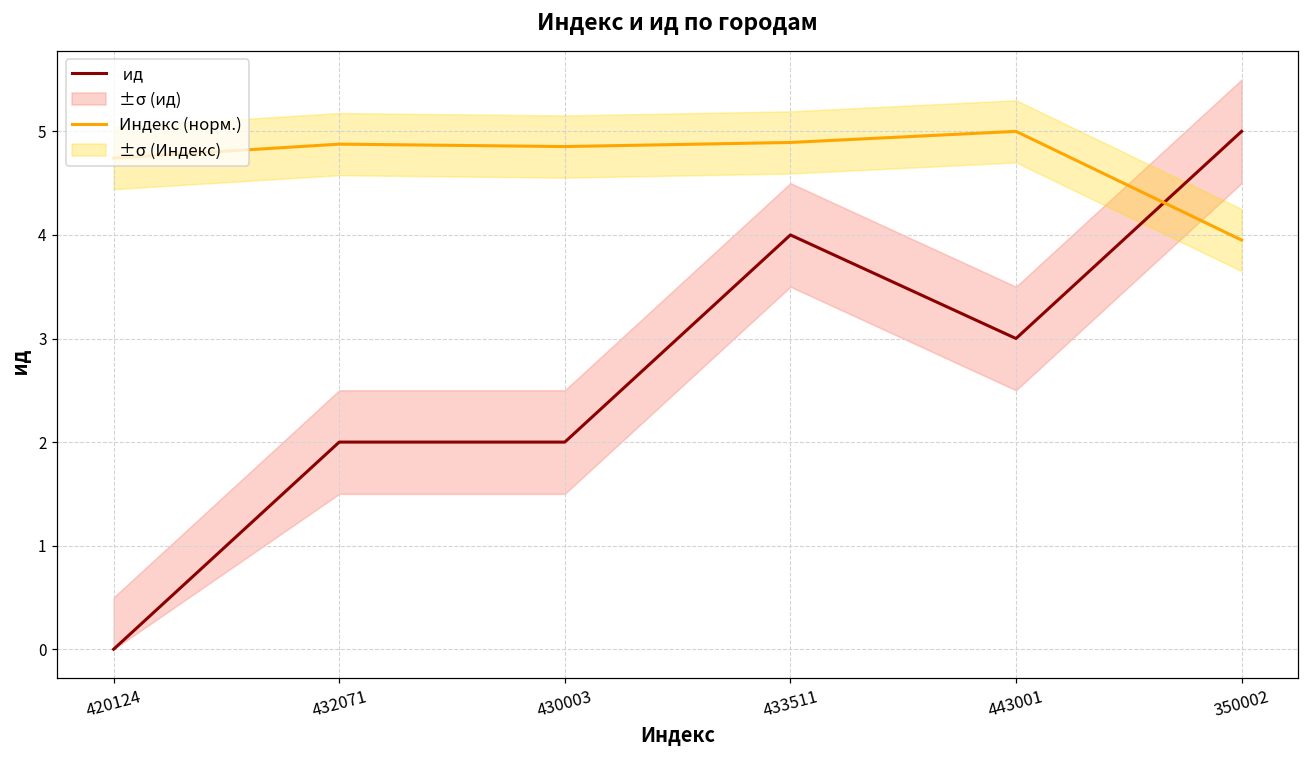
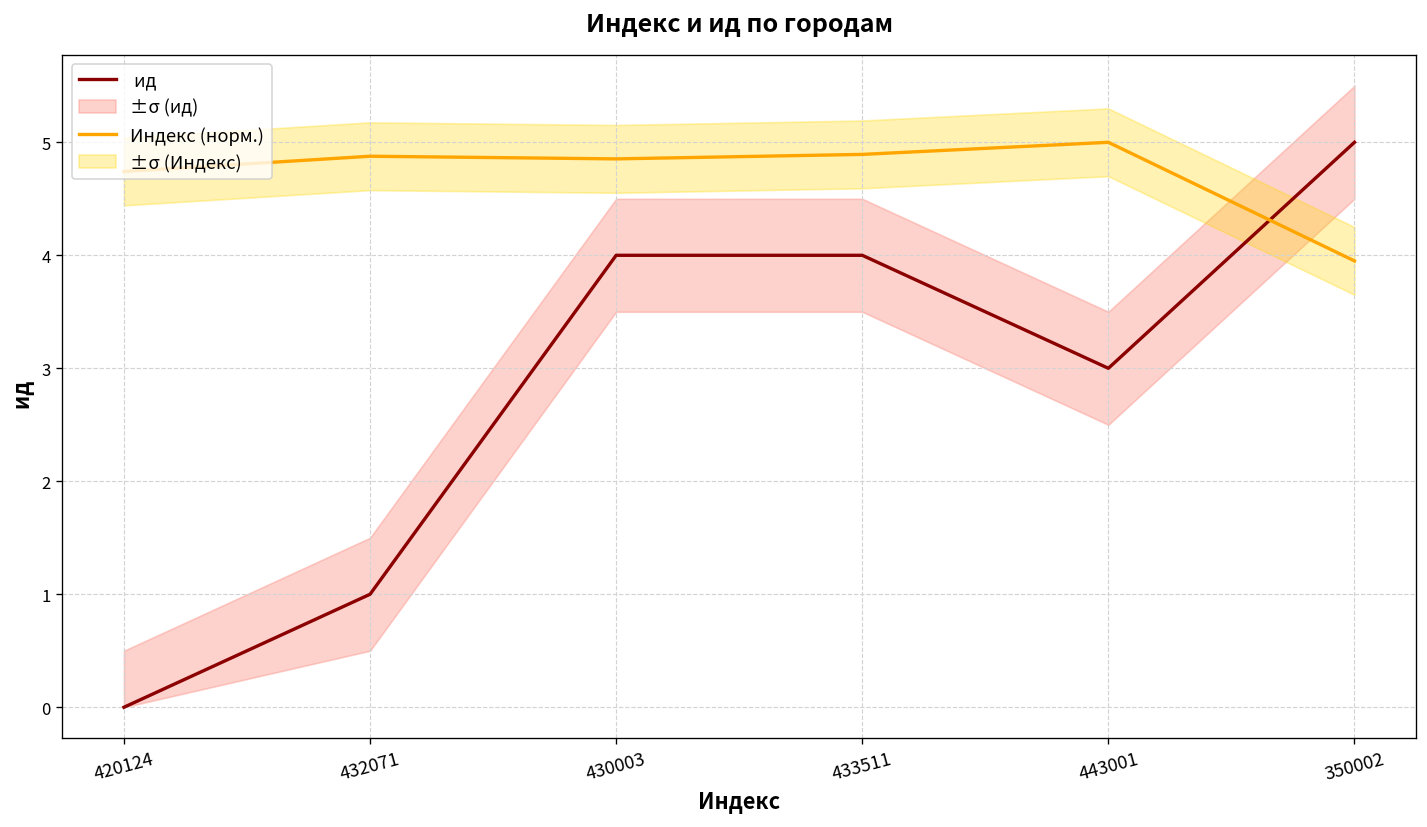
ид, 432071: 2 -> 1
ид, 430003: 2 -> 4
